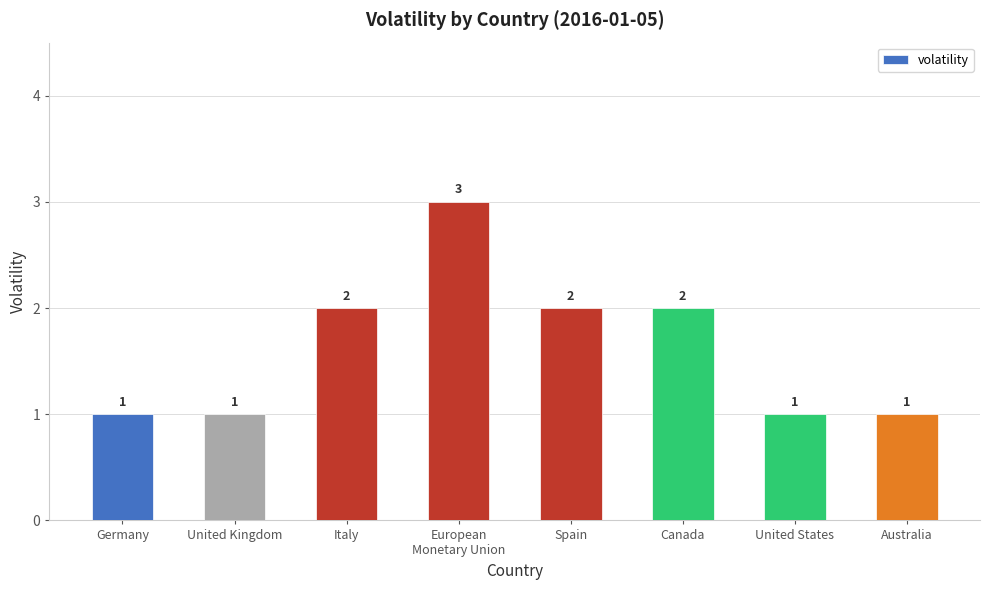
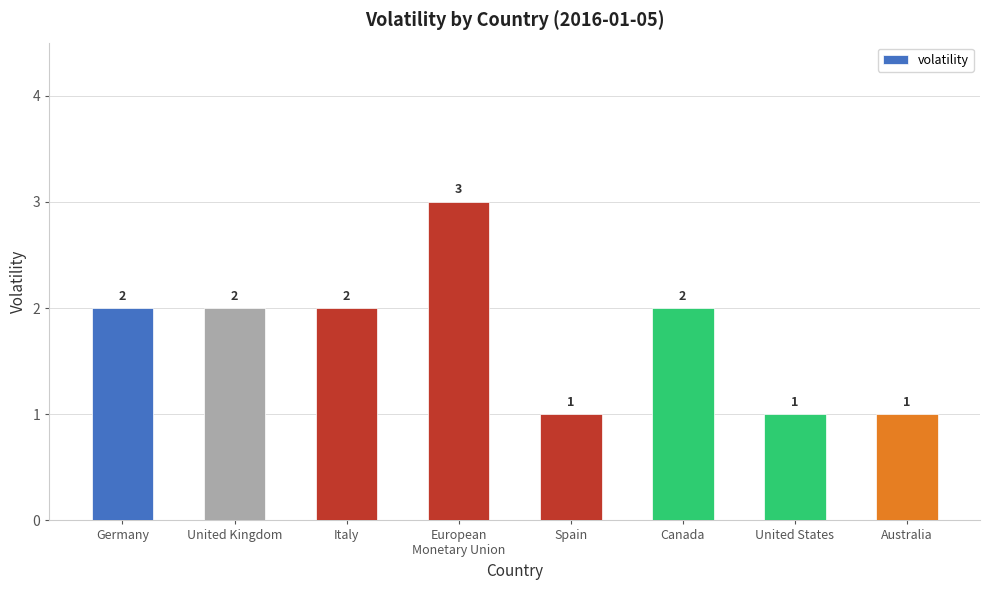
Germany: 1 -> 2
United Kingdom: 1 -> 2
Spain: 2 -> 1
